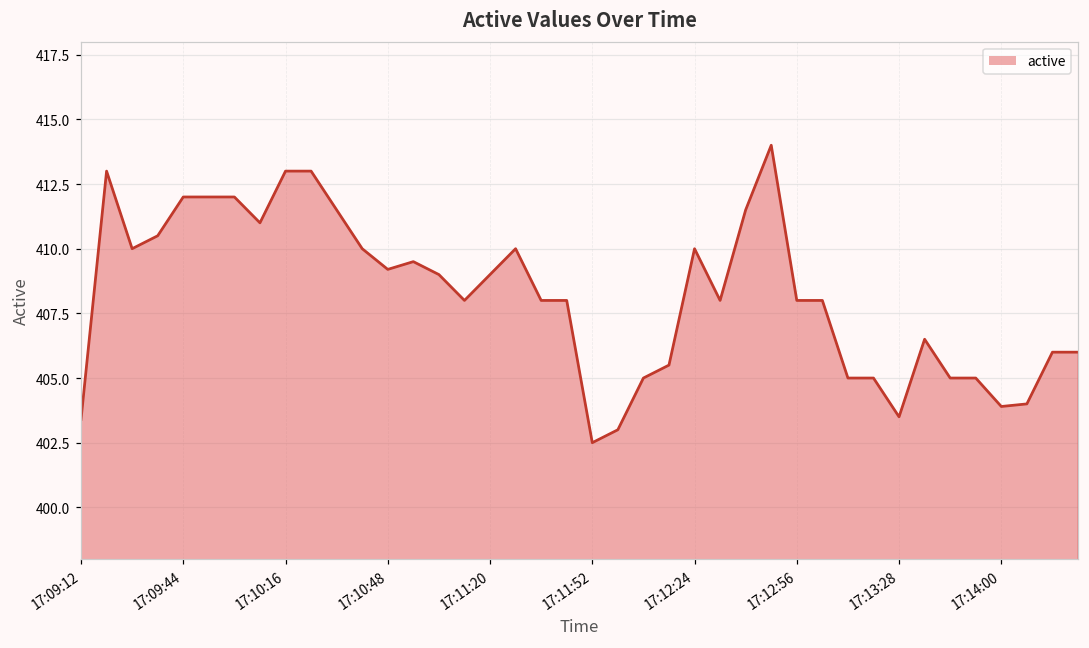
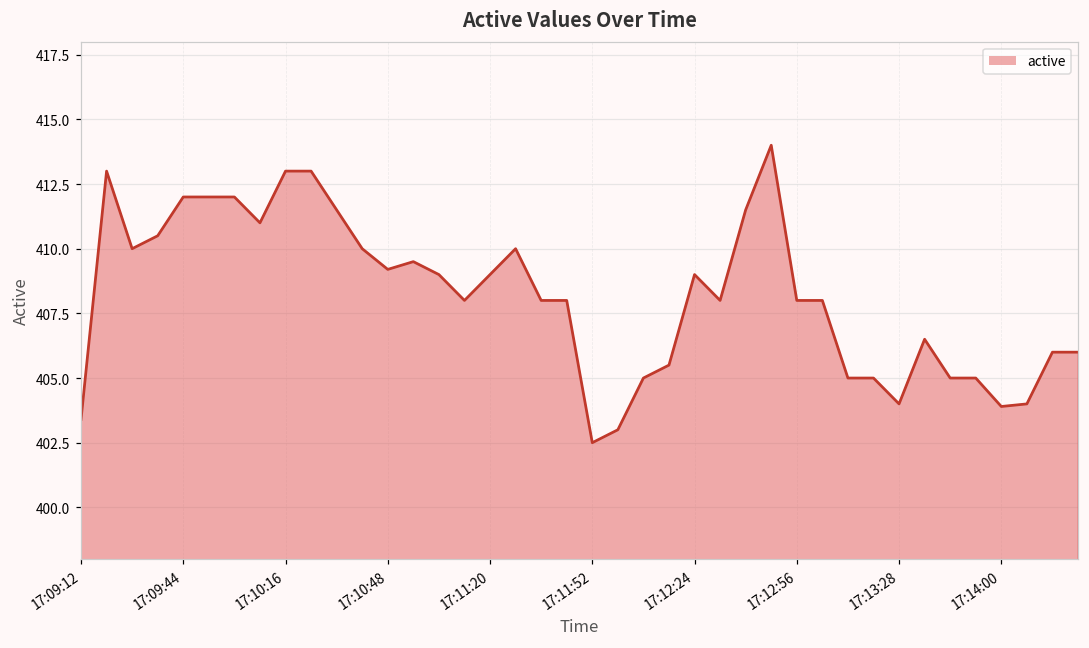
17:12:24: 410 -> 409
17:13:28: 403.5 -> 404.0
